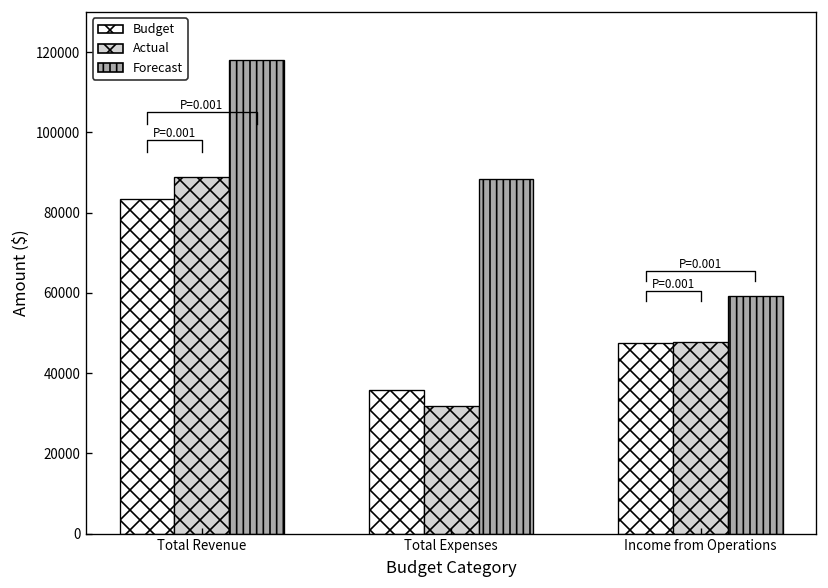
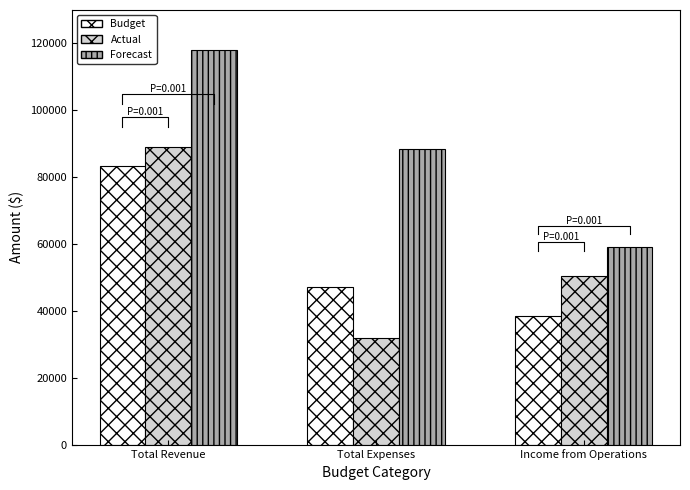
Budget, Total Expenses: 36000 -> 47000
Budget, Income from Operations: 47000 -> 39000
Actual, Income from Operations: 48000 -> 51000
